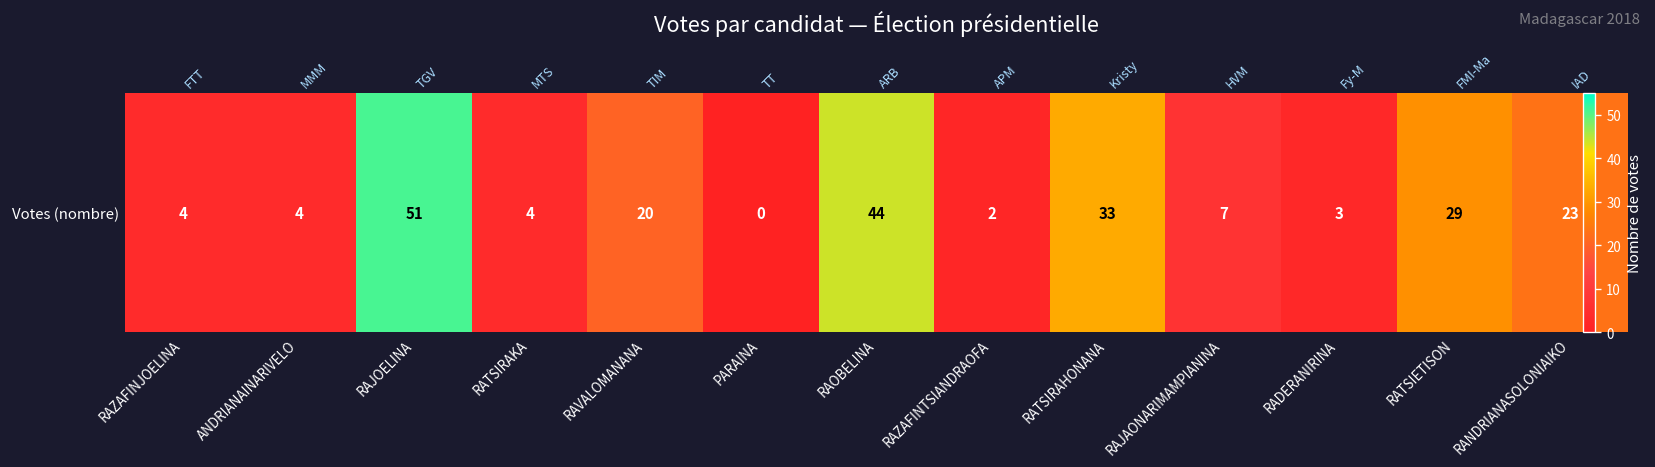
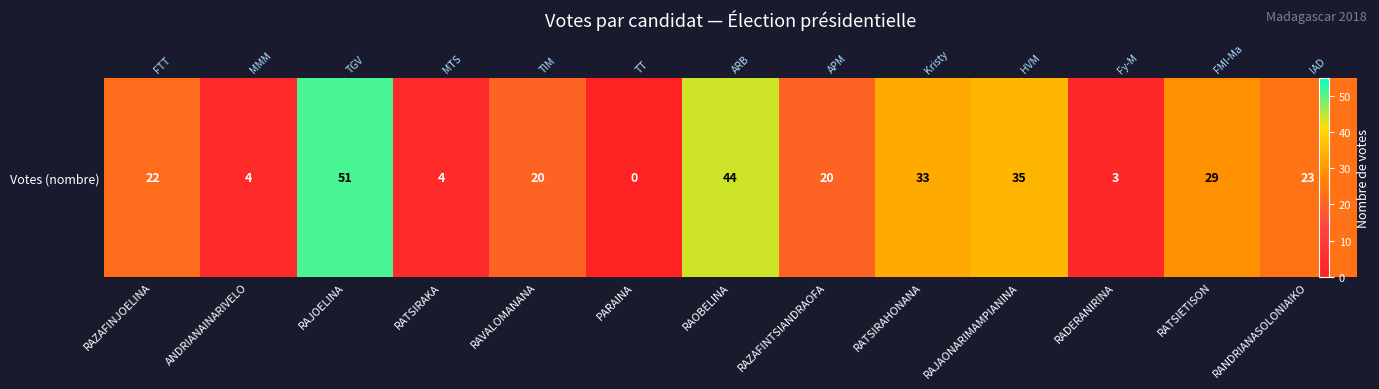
Votes (nombre), RAZAFINJOELINA: 4 -> 22
Votes (nombre), RAZAFINTSIANDRAOFA: 2 -> 20
Votes (nombre), RAJAONARIMAMPIANINA: 7 -> 35
